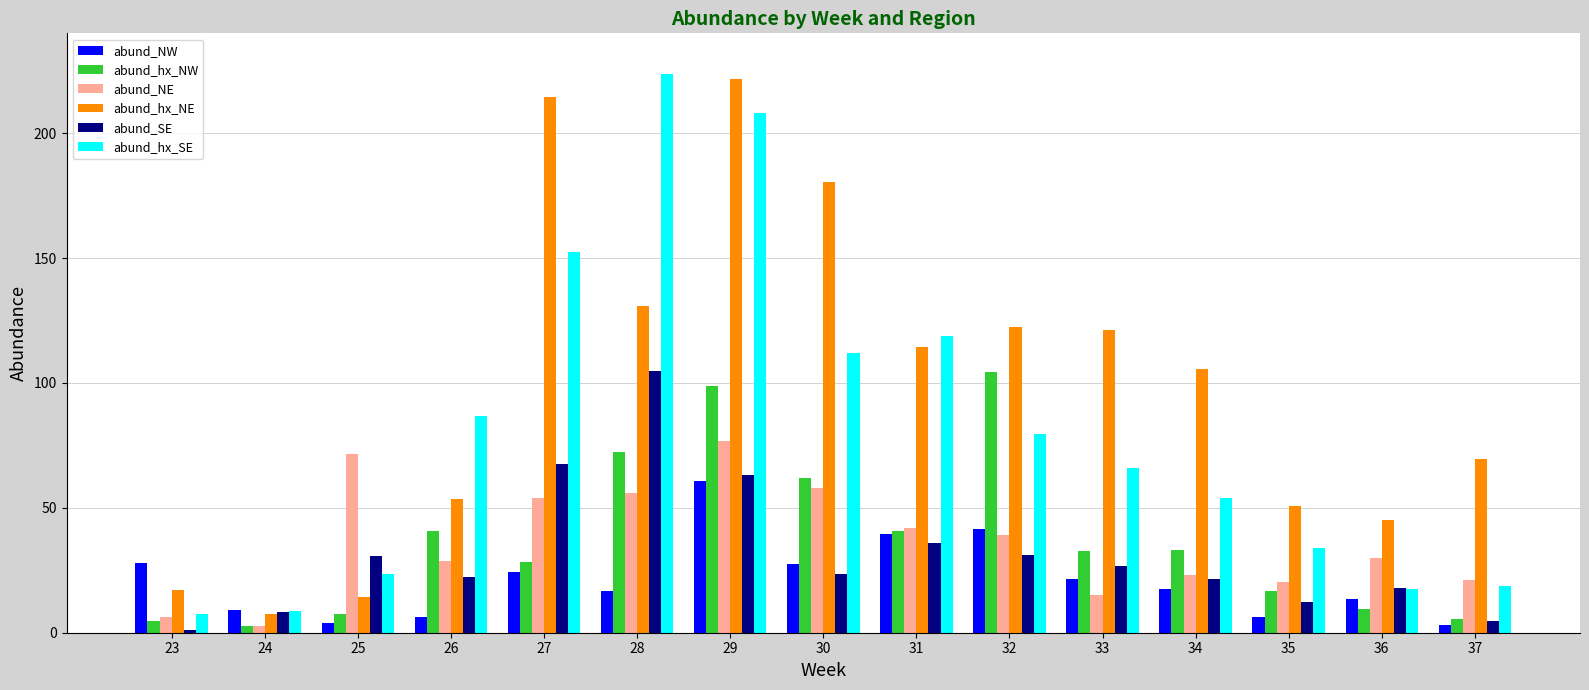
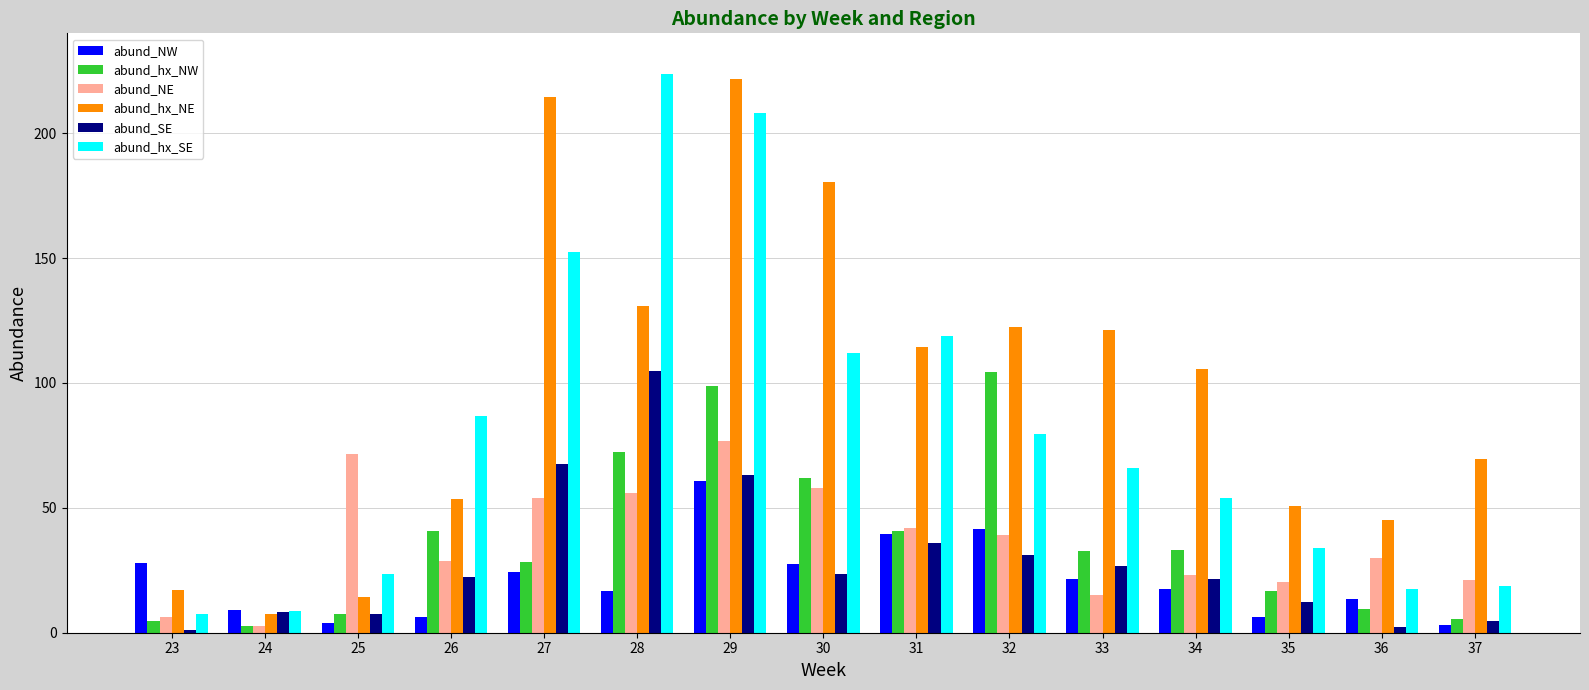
abund_SE, 25: 31 -> 7
abund_SE, 36: 18 -> 2
